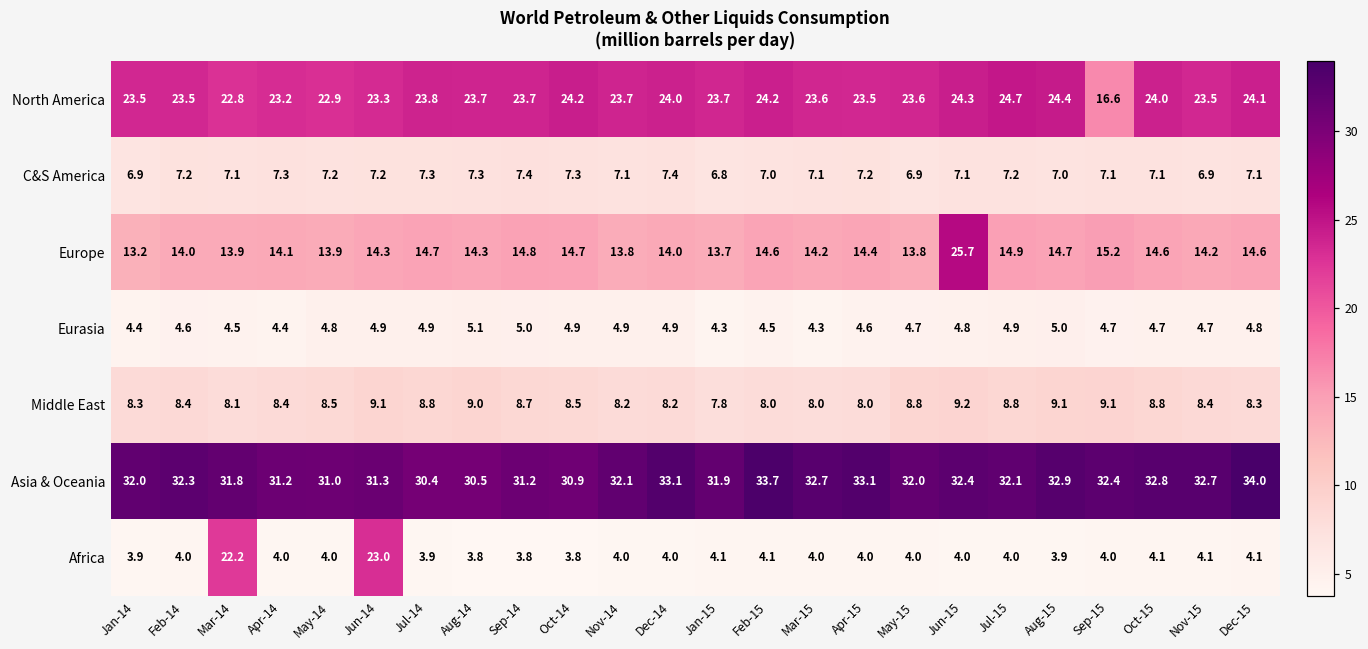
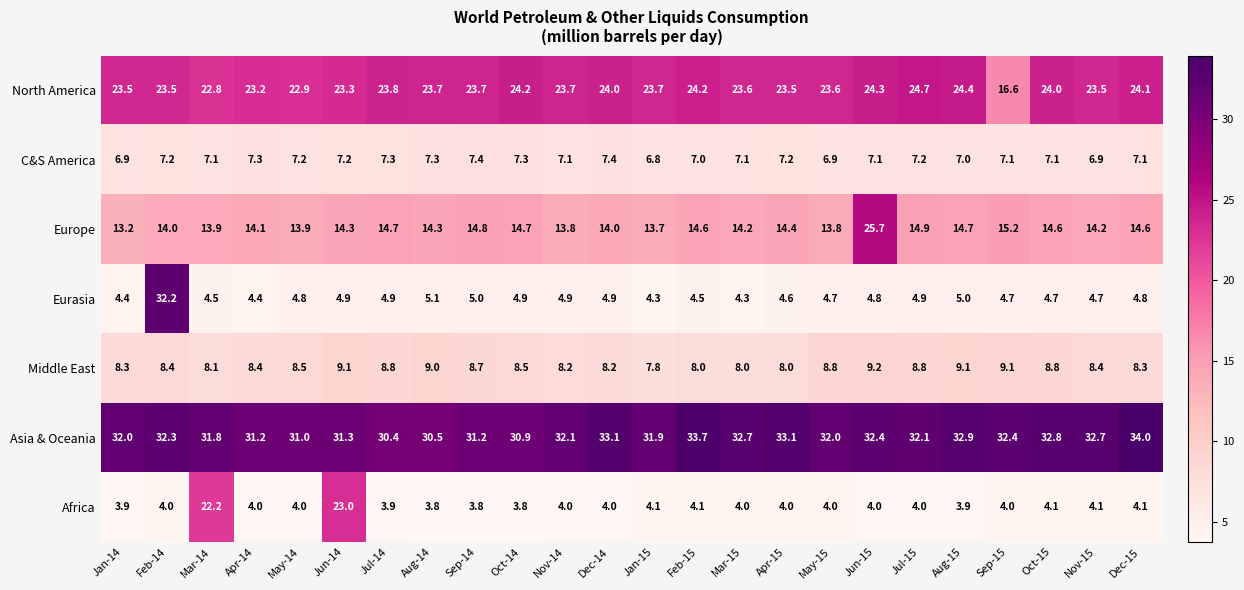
Eurasia, Feb-14: 4.6 -> 32.2
